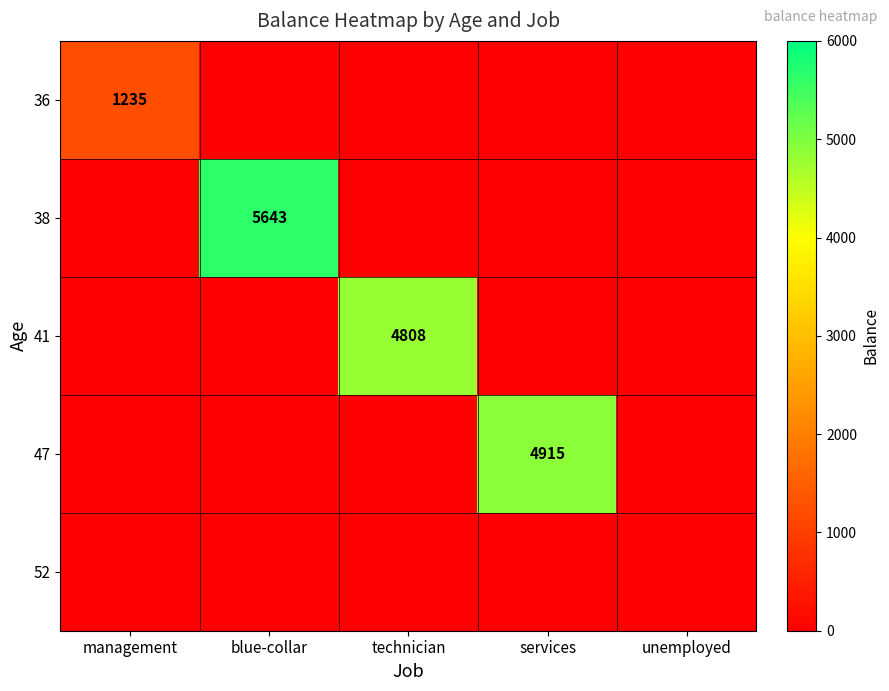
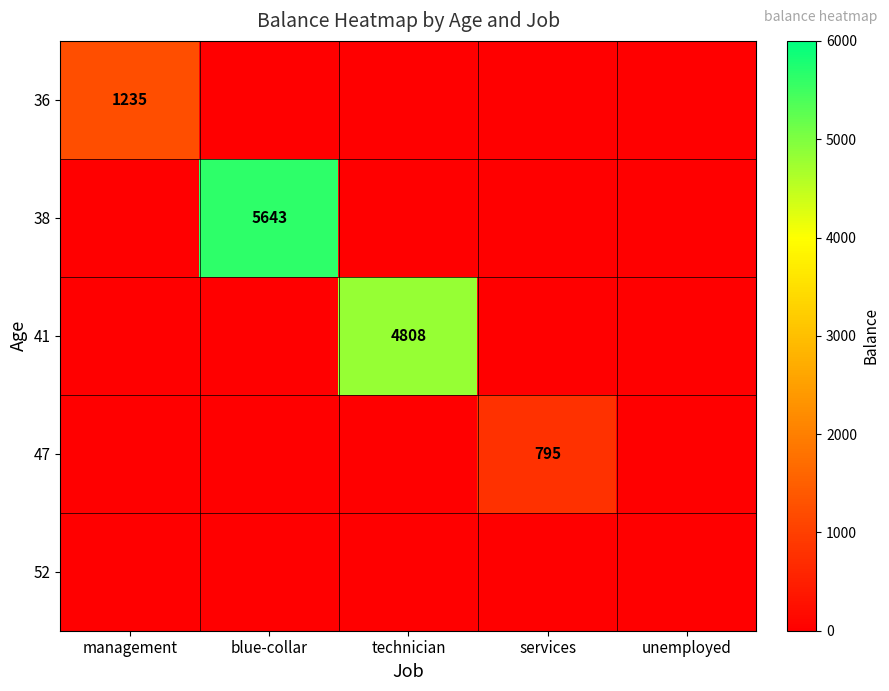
47, services: 4915 -> 795
